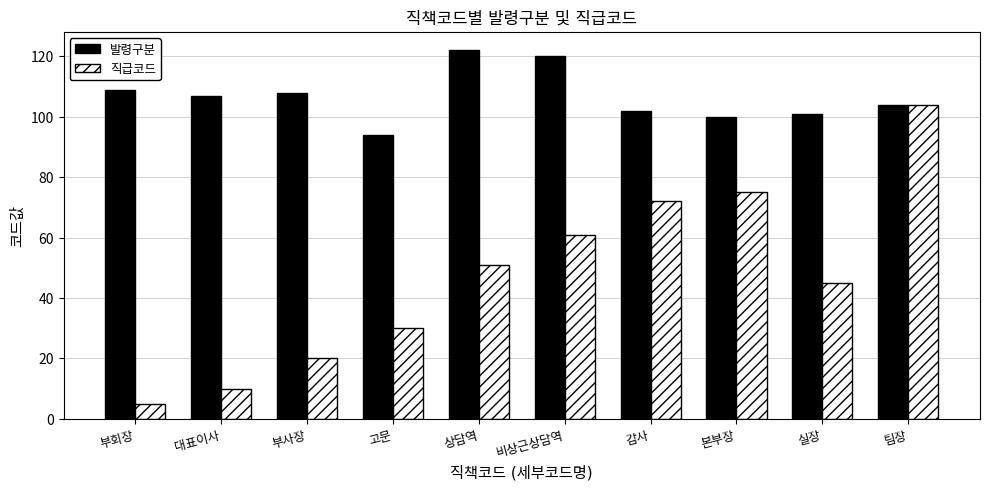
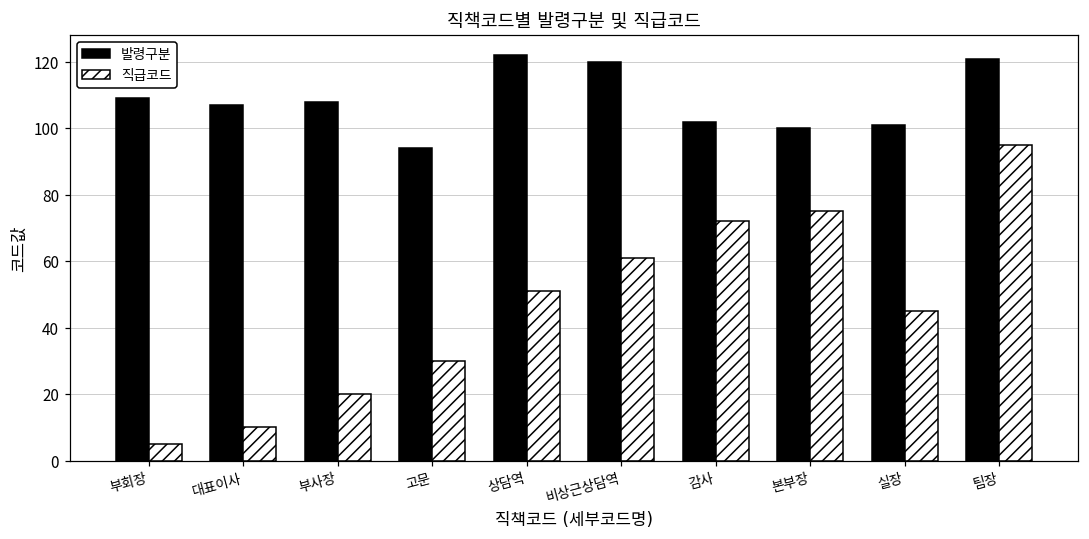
발령구분, 팀장: 104 -> 121
직급코드, 팀장: 104 -> 95
